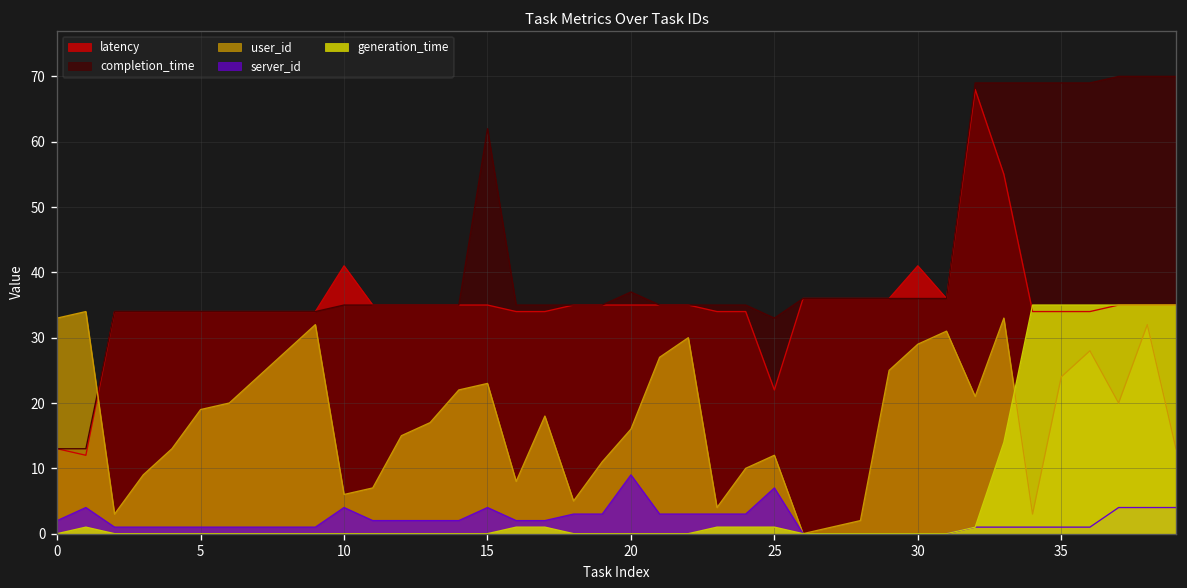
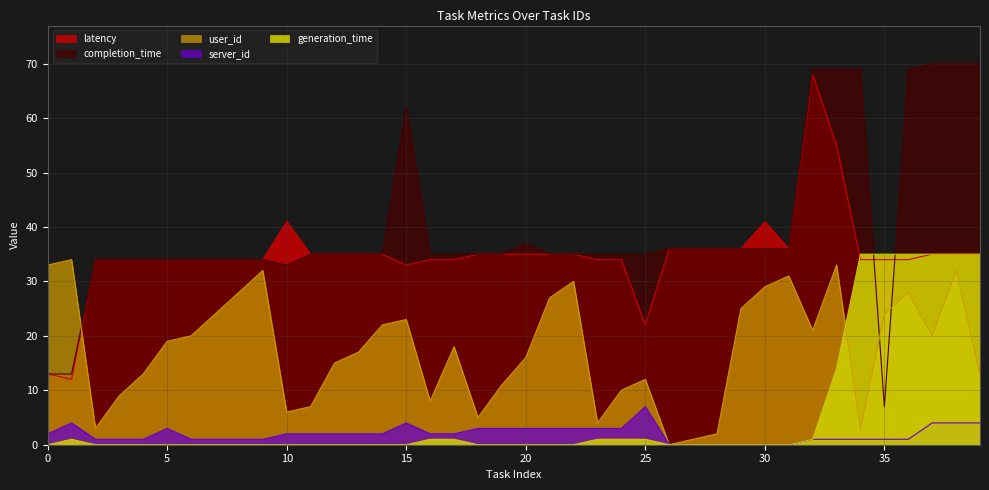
server_id, 5: 1 -> 3
completion_time, 10: 35 -> 33
server_id, 10: 4 -> 2
latency, 15: 35 -> 33
server_id, 20: 9 -> 3
completion_time, 25: 33 -> 35
completion_time, 35: 69 -> 7
